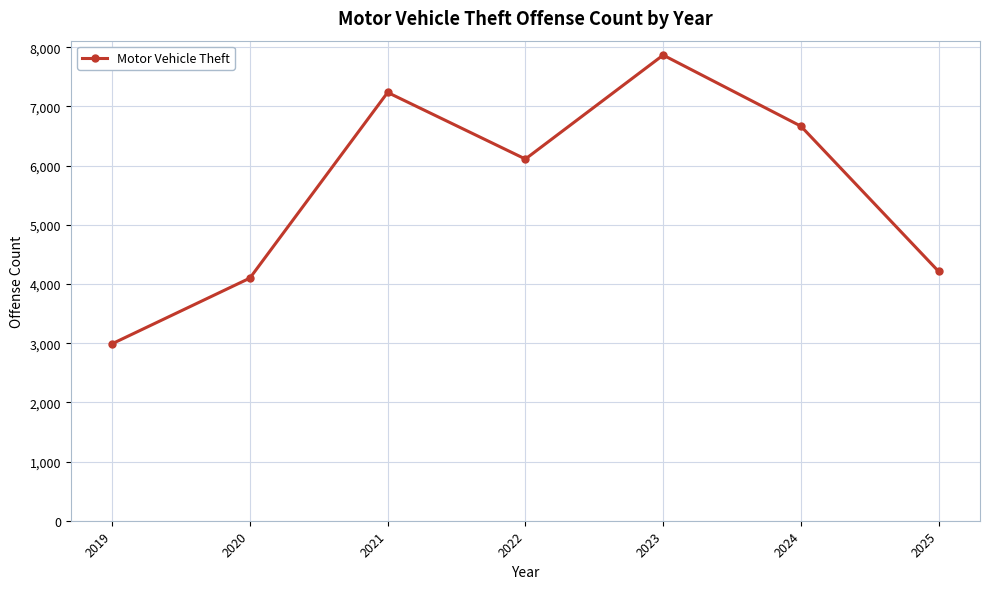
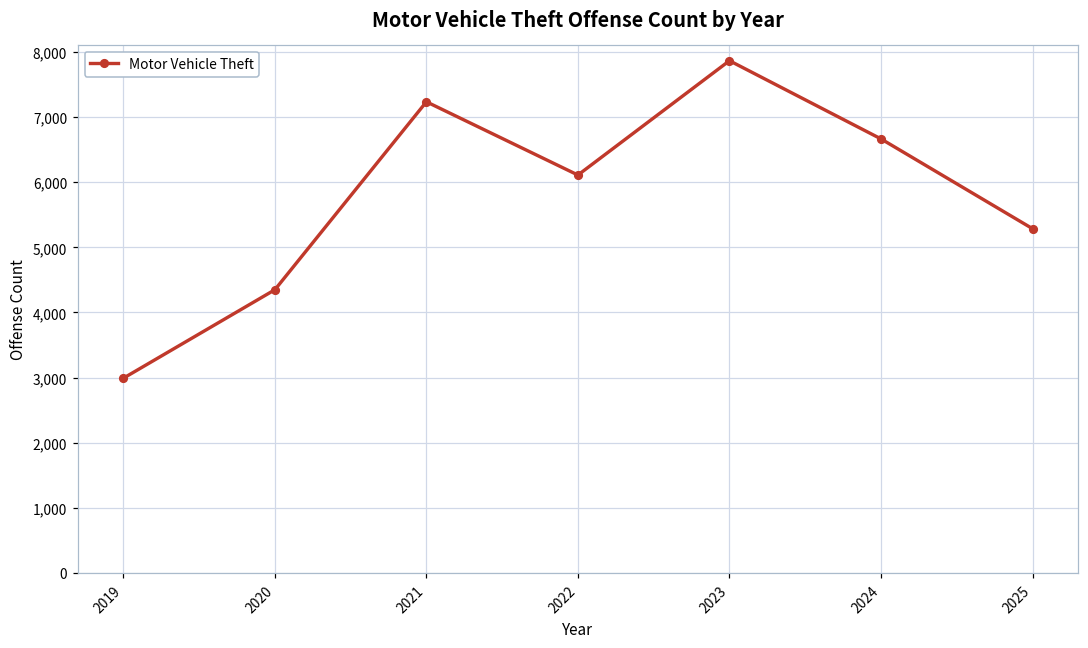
2020: 4,100 -> 4,300
2025: 4,200 -> 5,300
